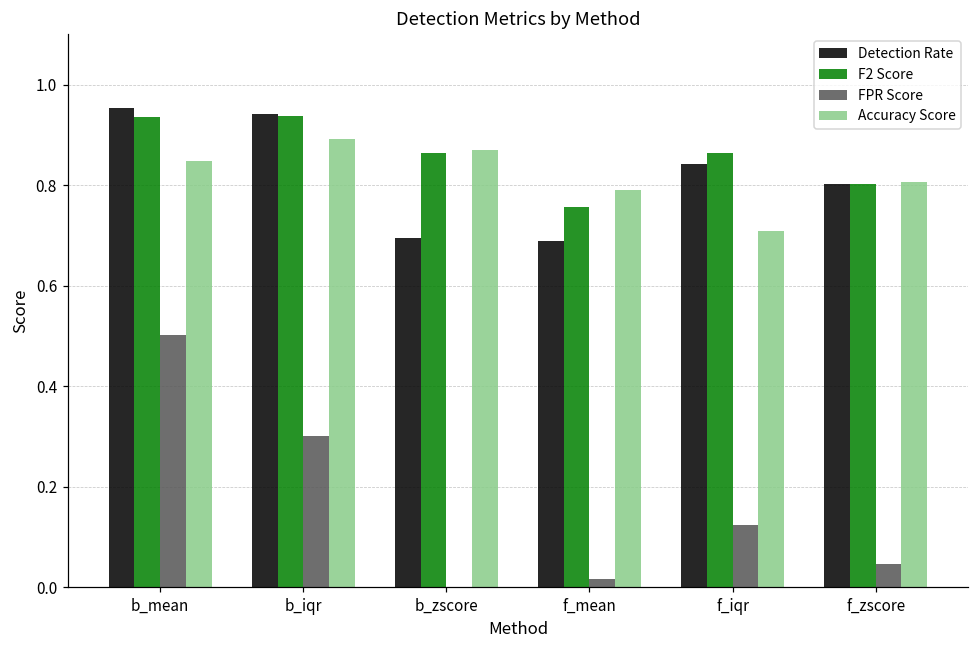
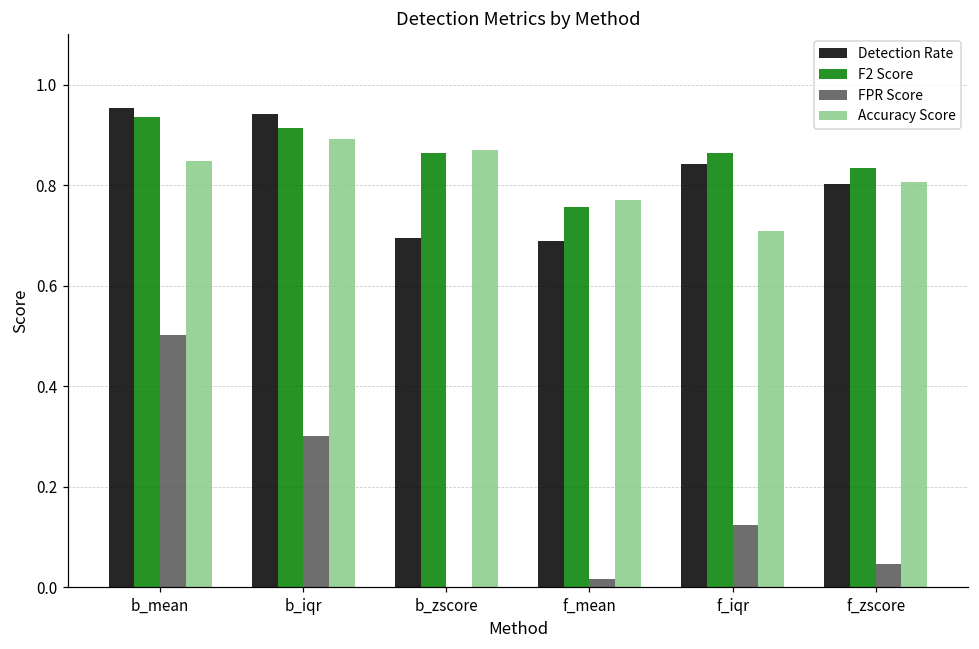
F2 Score, b_iqr: 0.94 -> 0.91
Accuracy Score, f_mean: 0.79 -> 0.77
F2 Score, f_zscore: 0.80 -> 0.83
